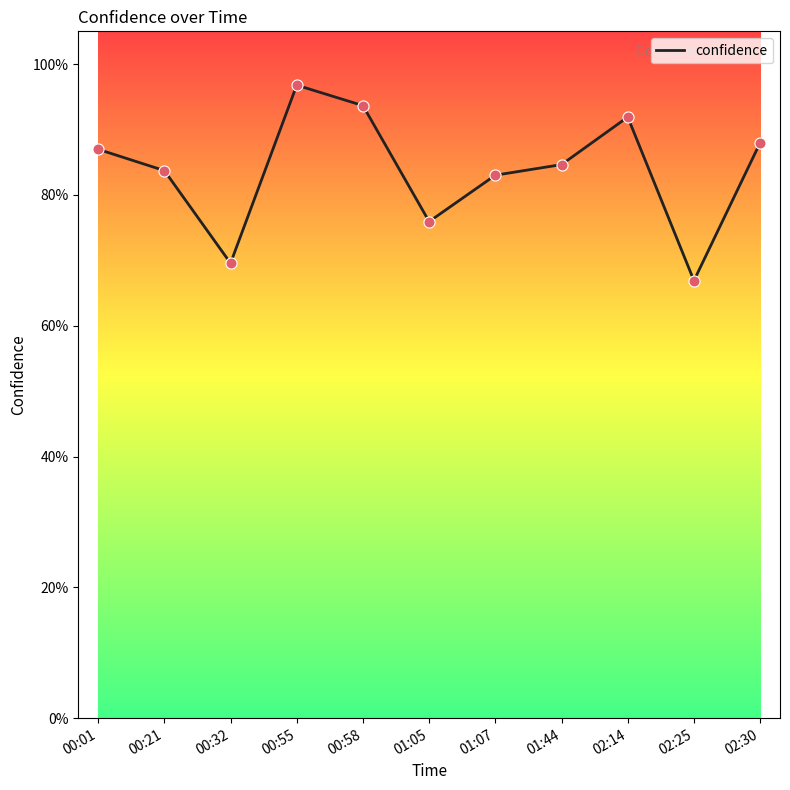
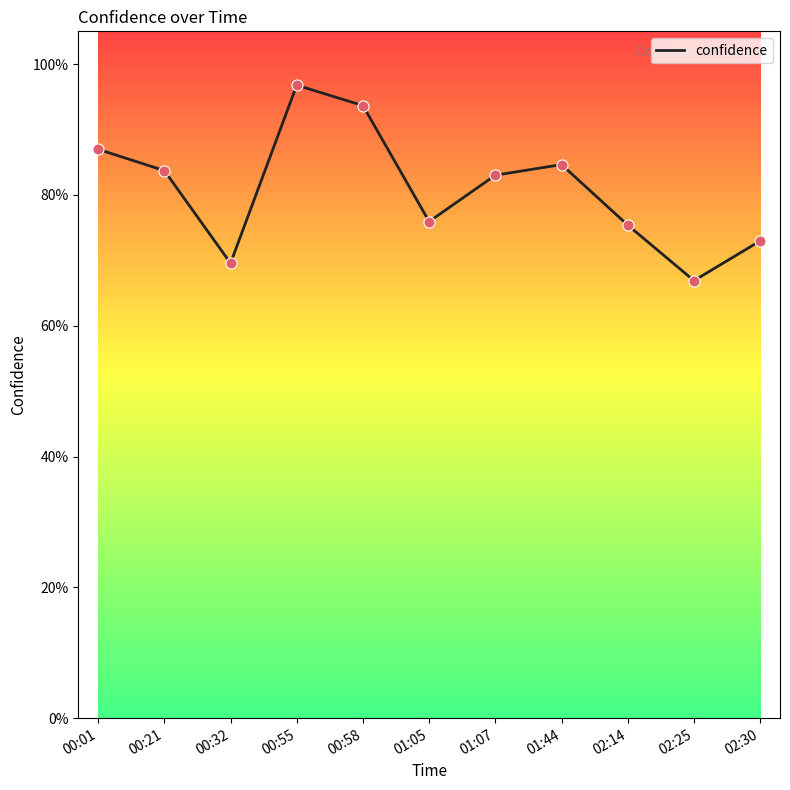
02:14: 92% -> 75%
02:30: 88% -> 73%
